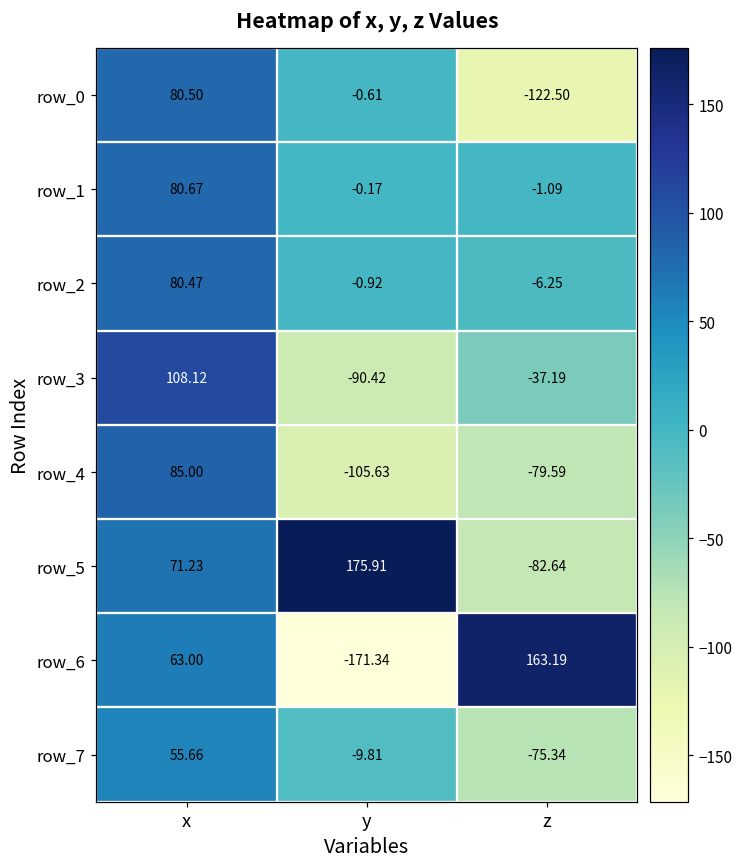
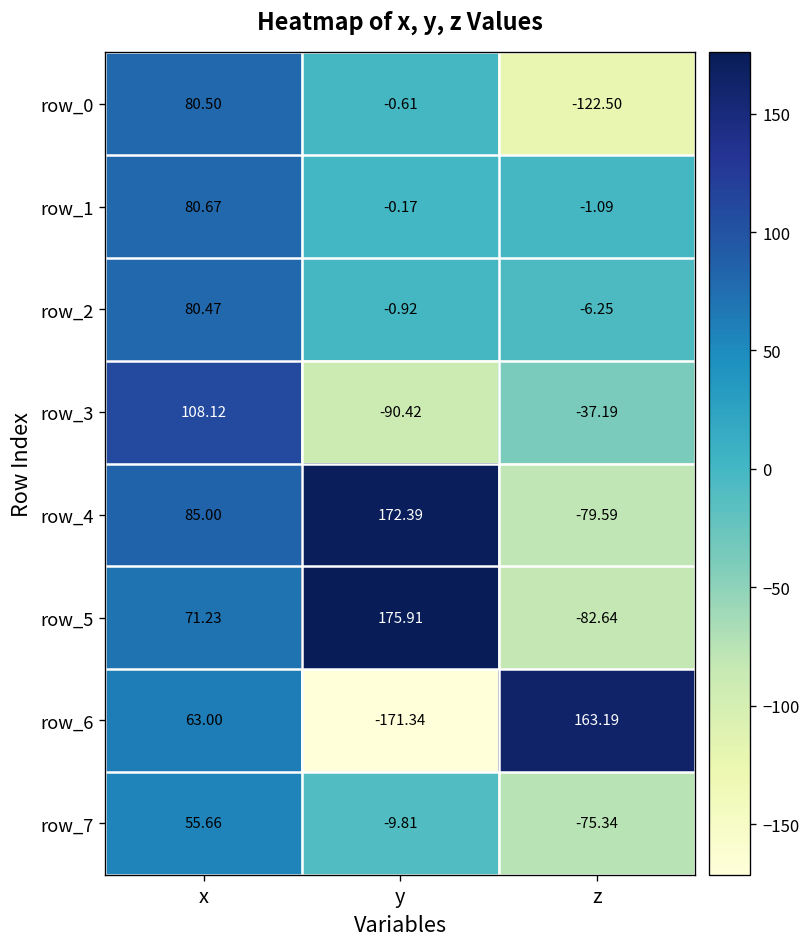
row_4, y: -105.63 -> 172.39
